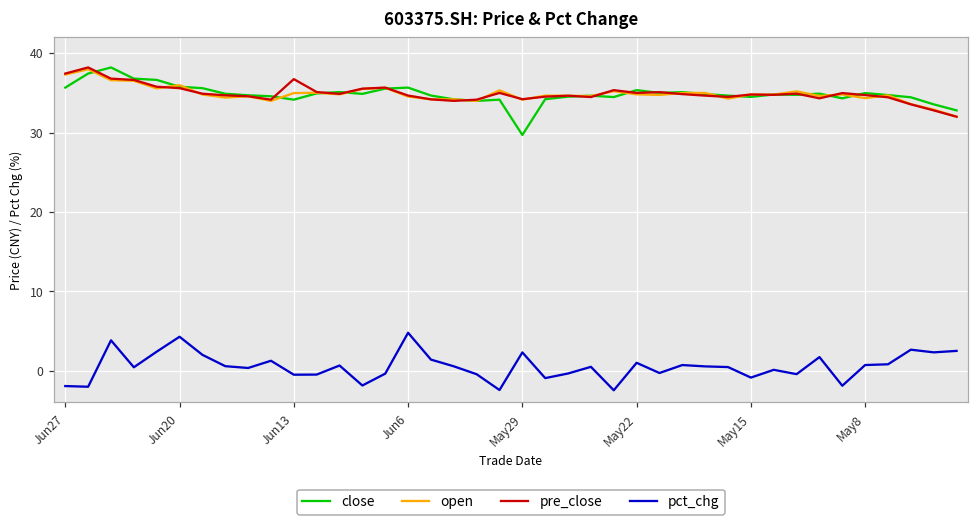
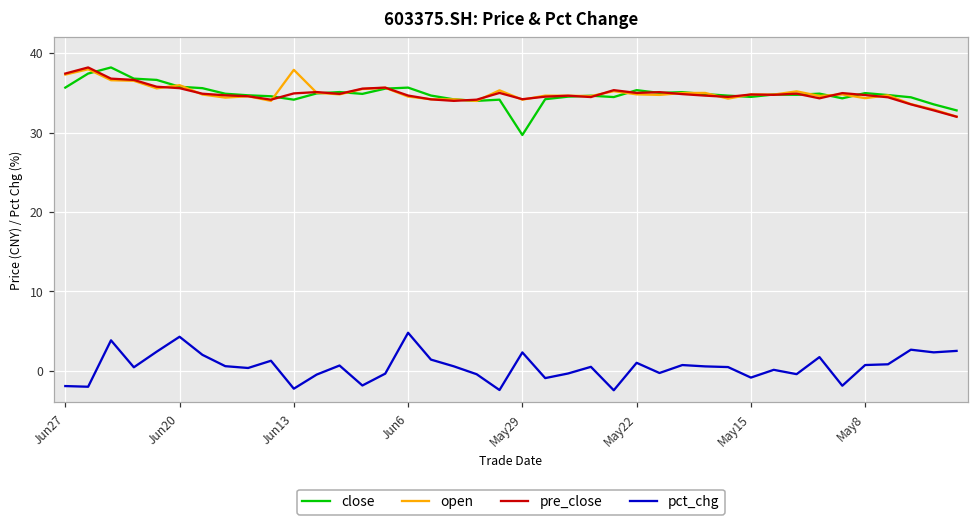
open, Jun13: 35 -> 38
pre_close, Jun13: 37 -> 35
pct_chg, Jun13: -1 -> -2
